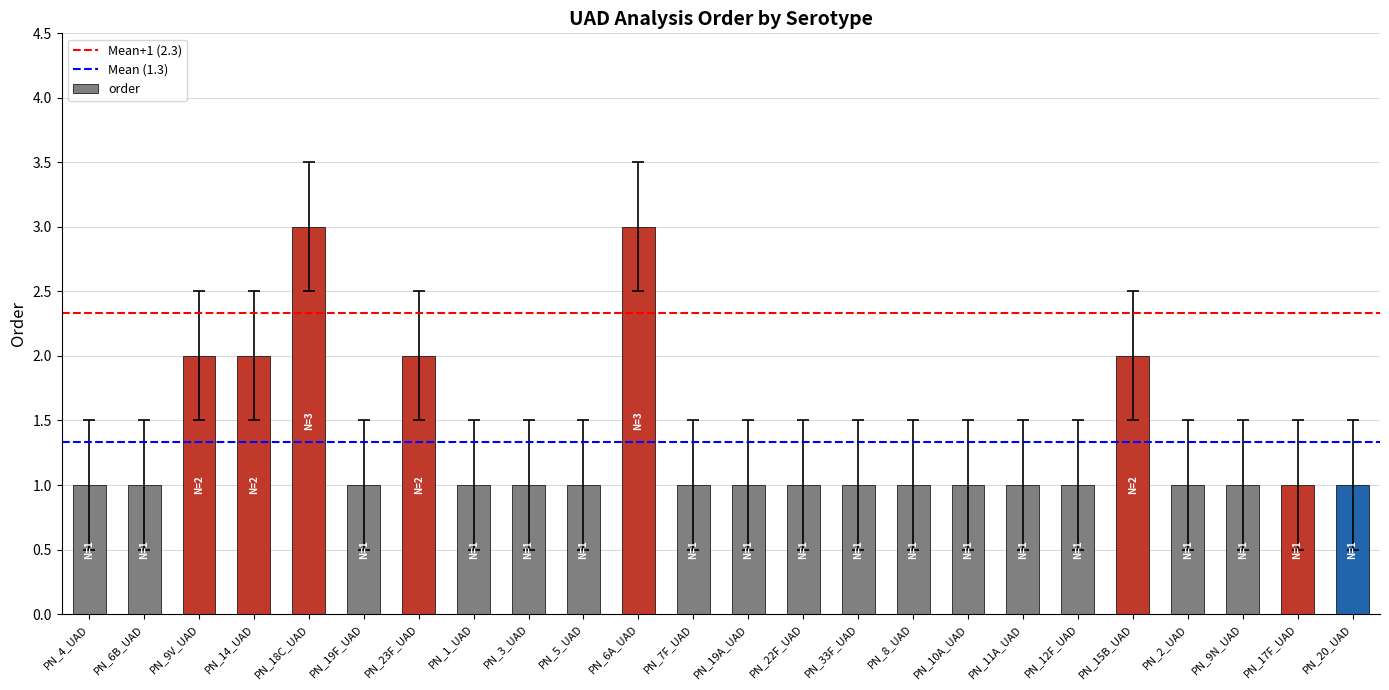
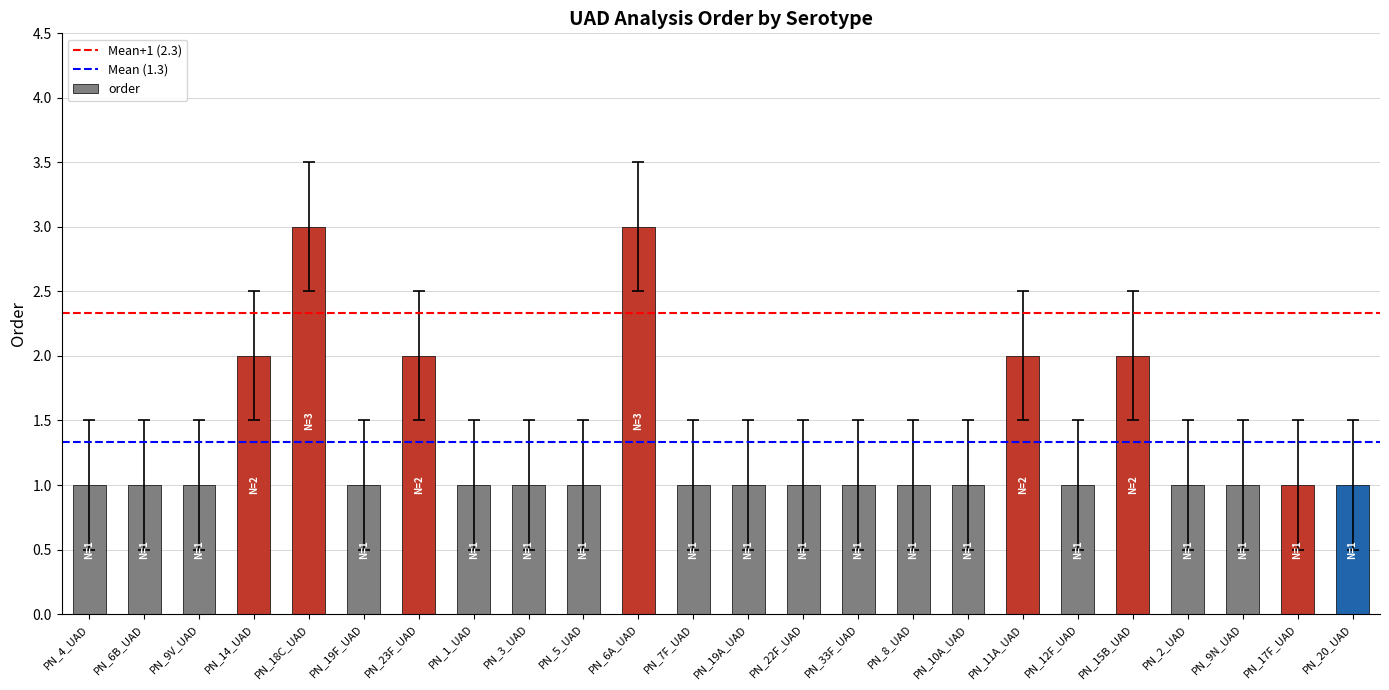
order, PN_9V_UAD: 2 -> 1
order, PN_11A_UAD: 1 -> 2
